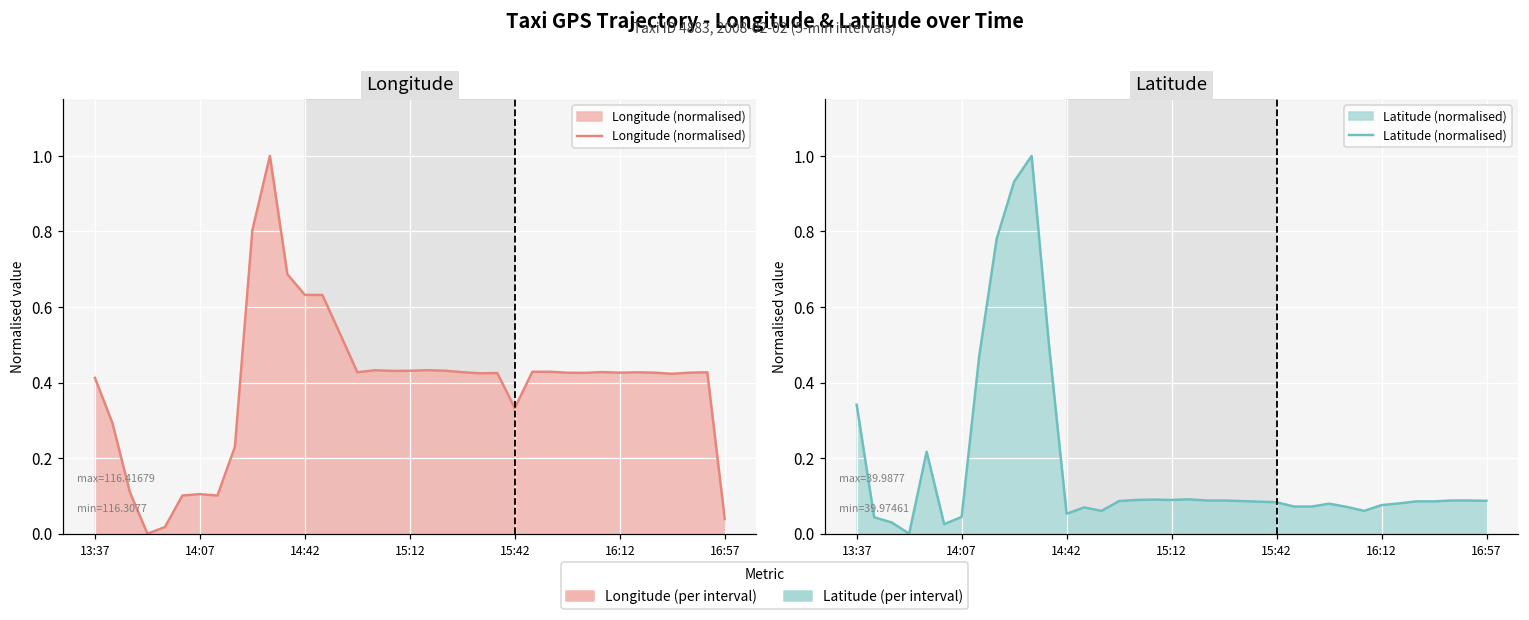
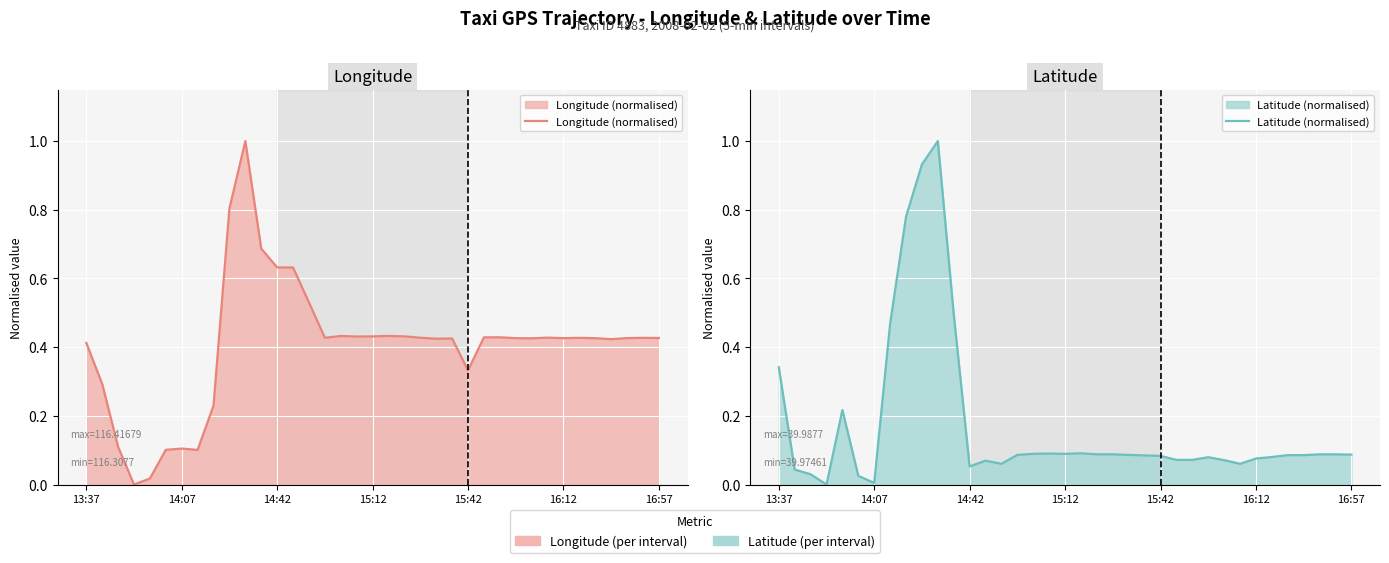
Longitude, 16:57: 0.04 -> 0.43
Latitude, 14:07: 0.04 -> 0.00
